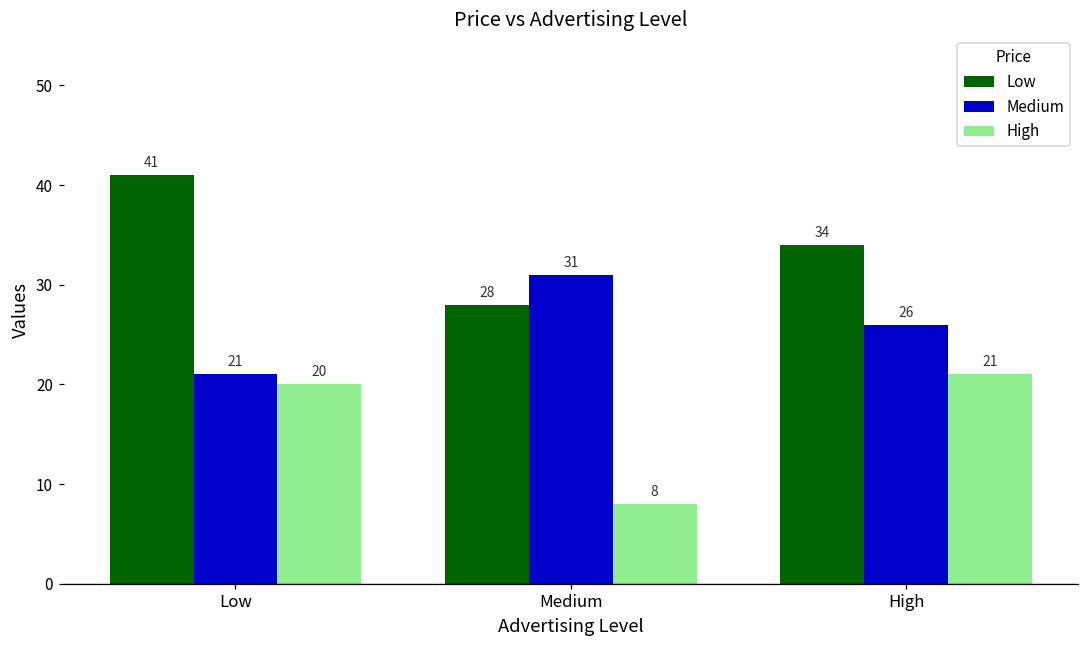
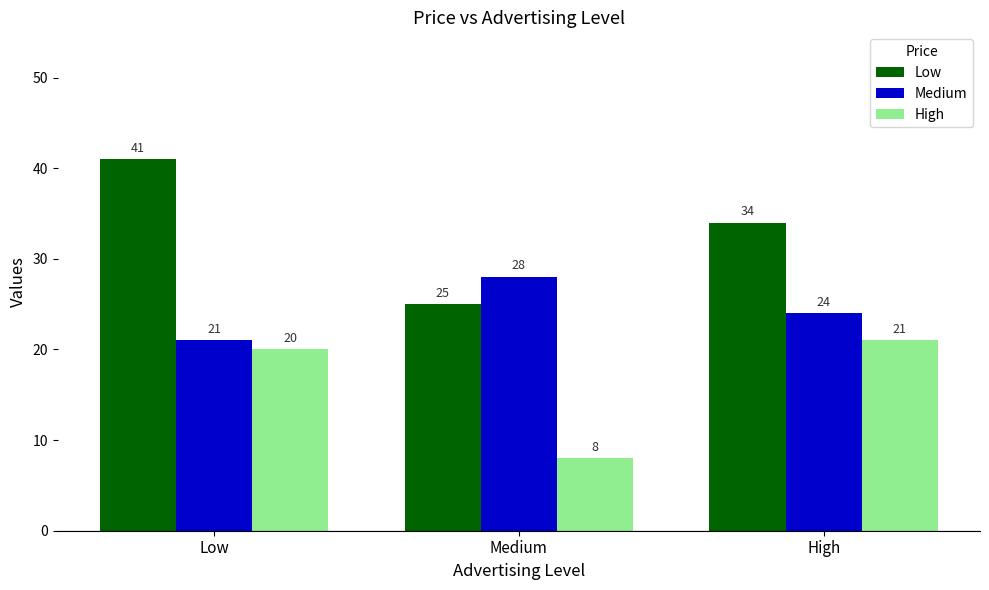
Low, Medium: 28 -> 25
Medium, Medium: 31 -> 28
Medium, High: 26 -> 24
